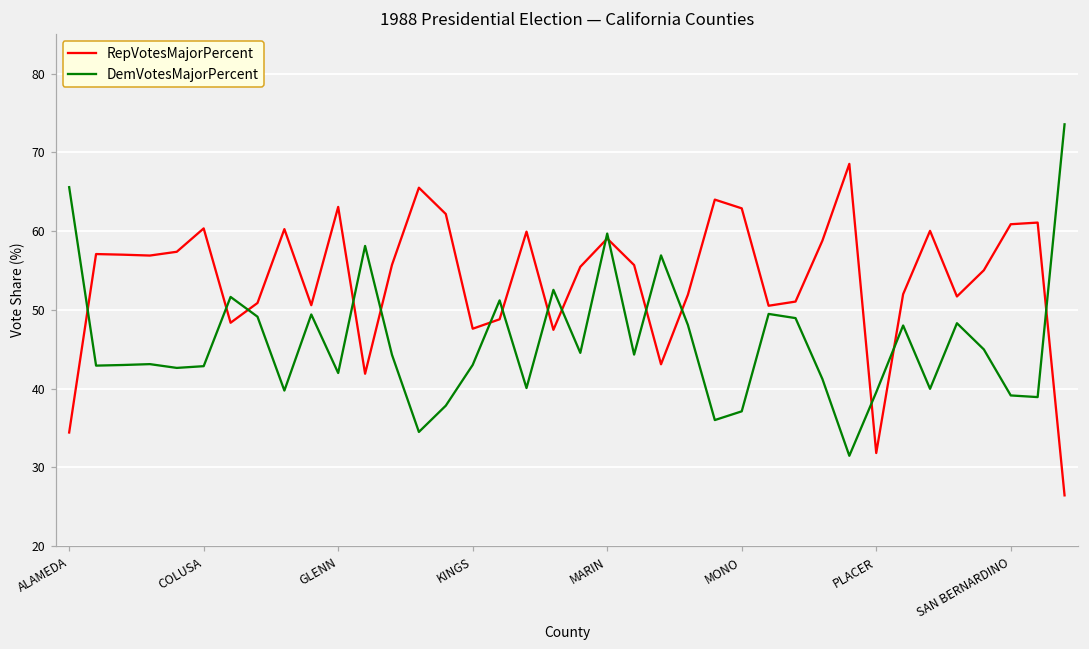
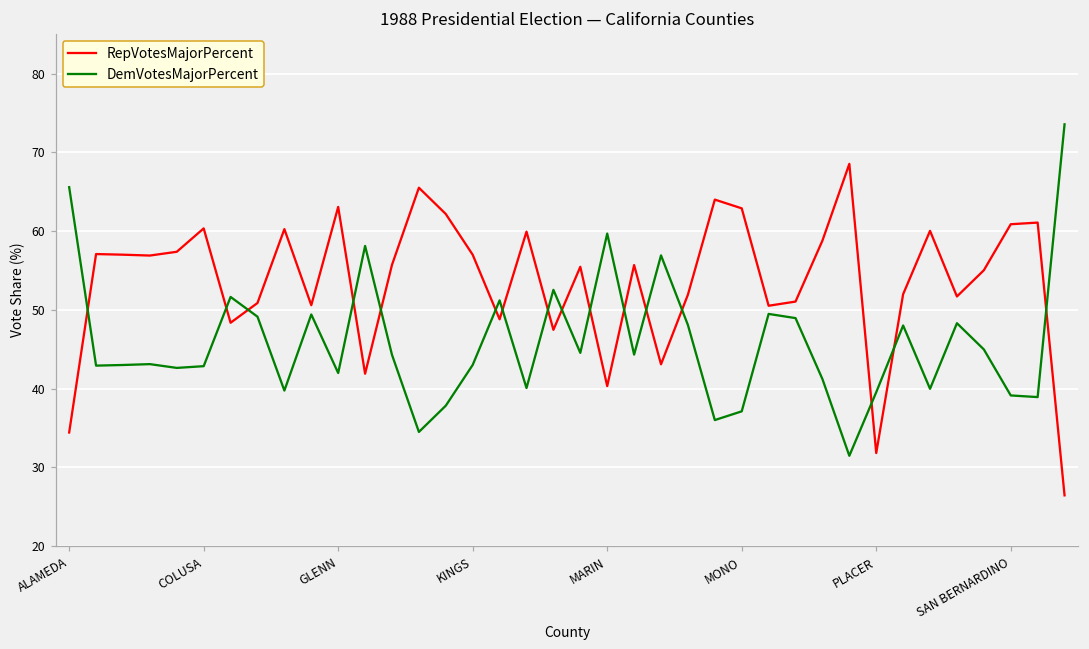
RepVotesMajorPercent, KINGS: 48 -> 57
RepVotesMajorPercent, MARIN: 59 -> 40
